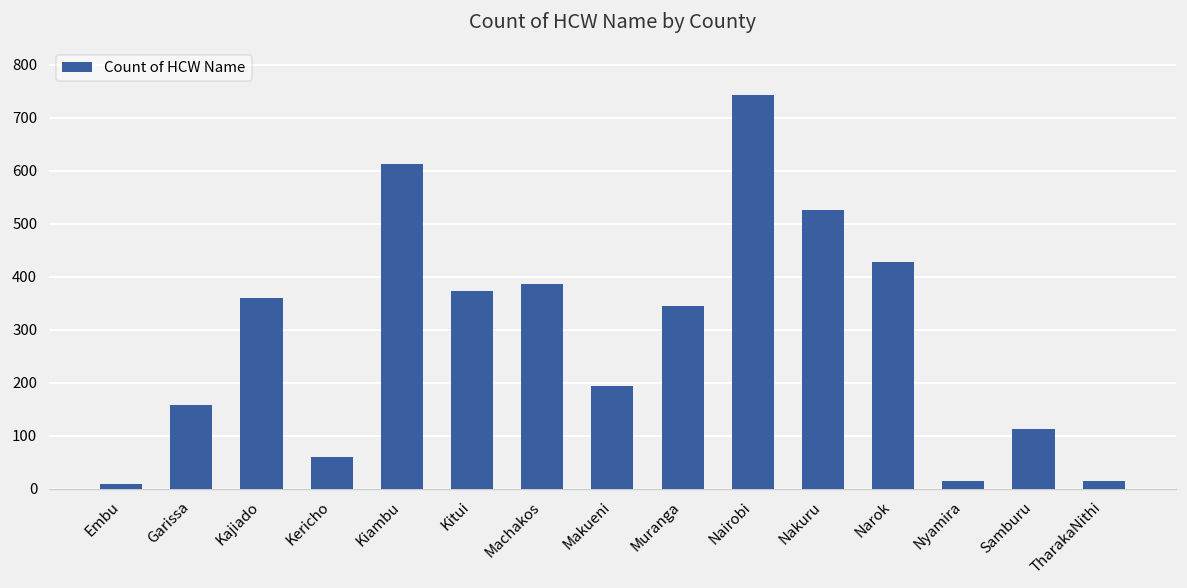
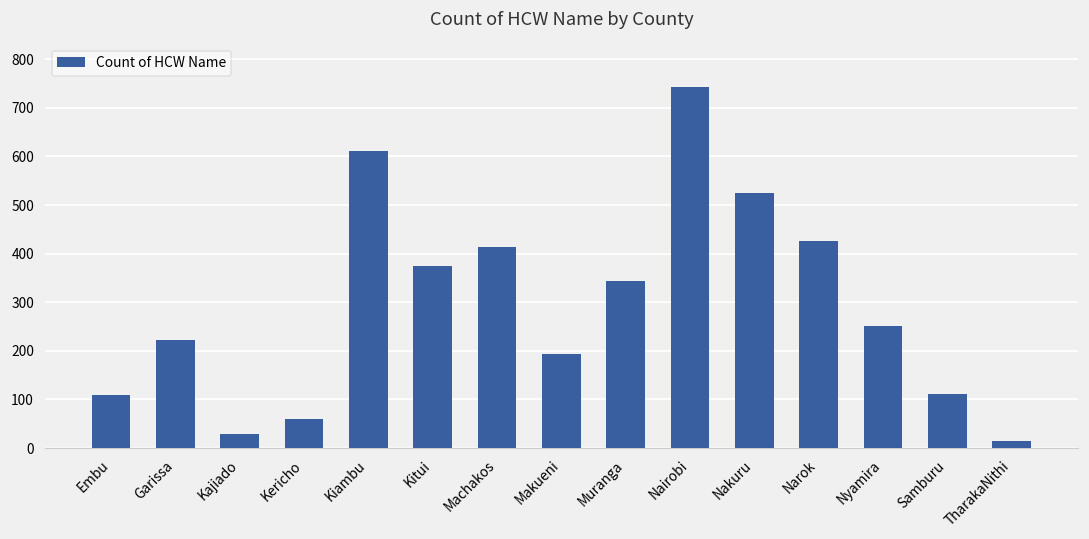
Embu: 10 -> 110
Garissa: 160 -> 220
Kajiado: 360 -> 30
Machakos: 390 -> 410
Nyamira: 20 -> 250
